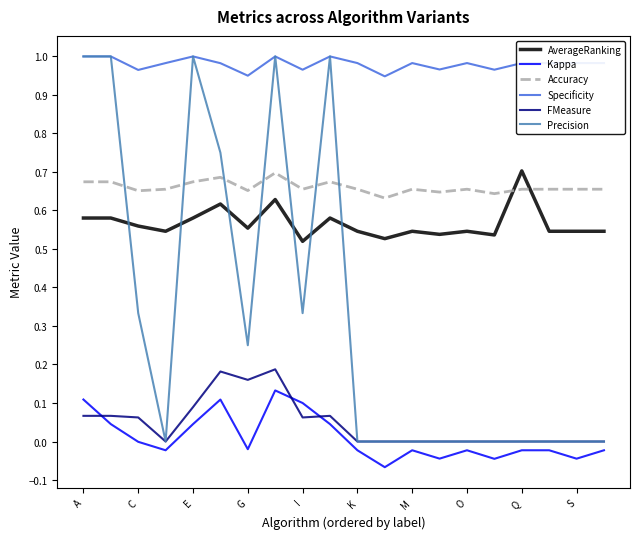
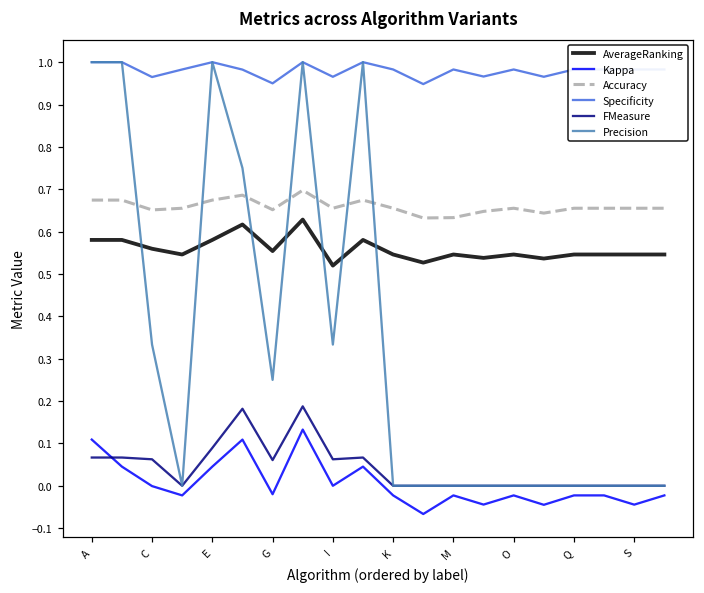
FMeasure, G: 0.16 -> 0.06
Kappa, I: 0.1 -> 0.0
Accuracy, M: 0.66 -> 0.63
AverageRanking, Q: 0.70 -> 0.55
